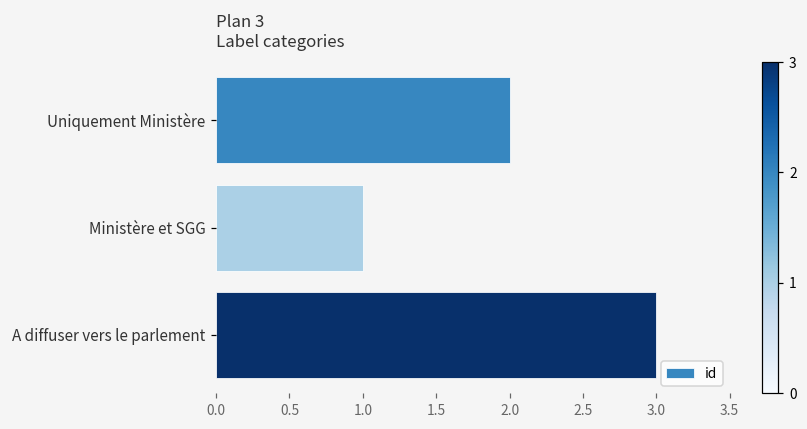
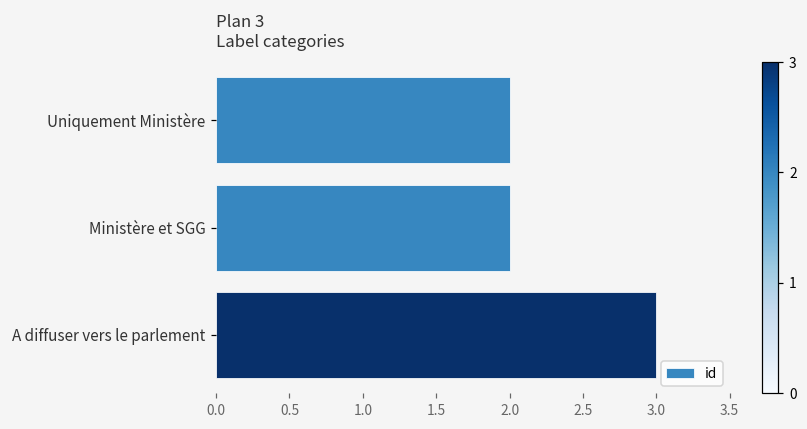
Ministère et SGG: 1 -> 2
